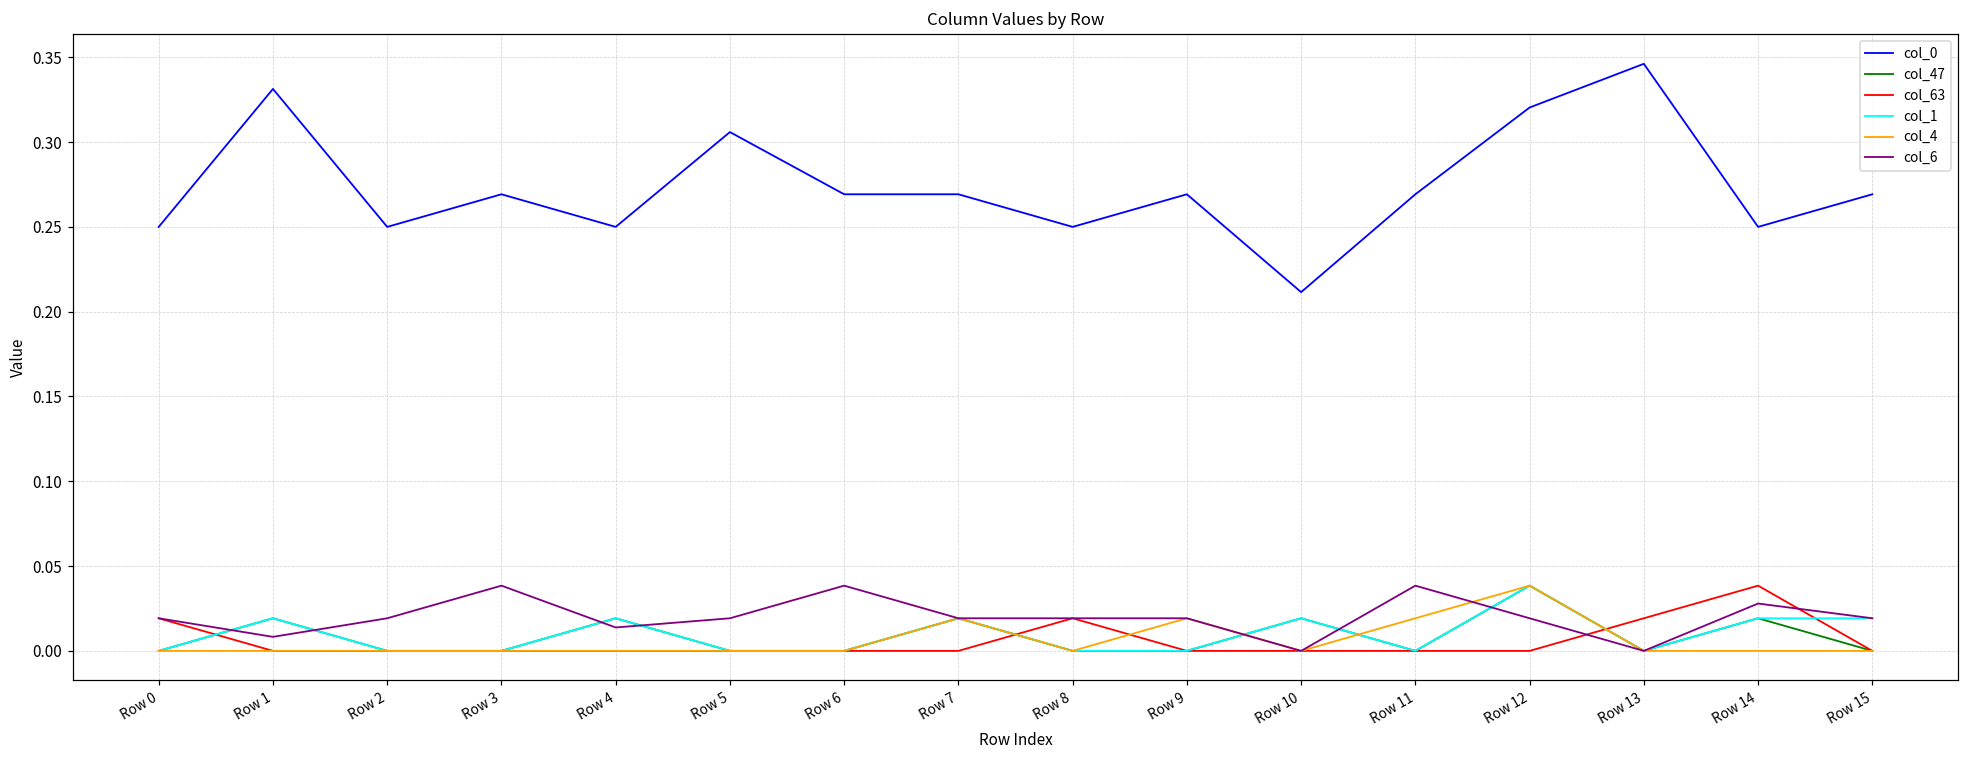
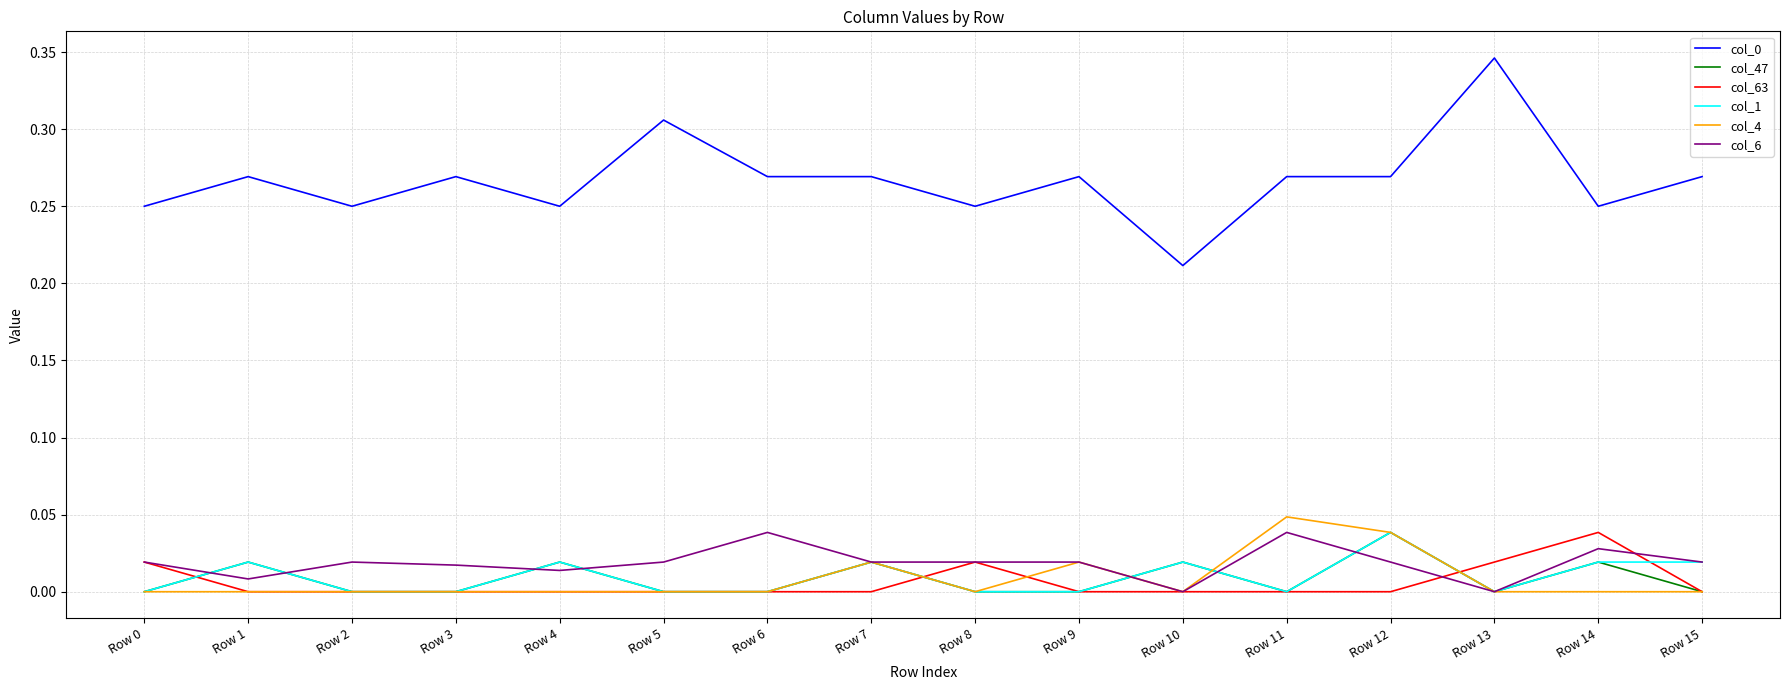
col_0, Row 1: 0.331 -> 0.269
col_6, Row 3: 0.038 -> 0.017
col_4, Row 11: 0.019 -> 0.049
col_0, Row 12: 0.320 -> 0.269
